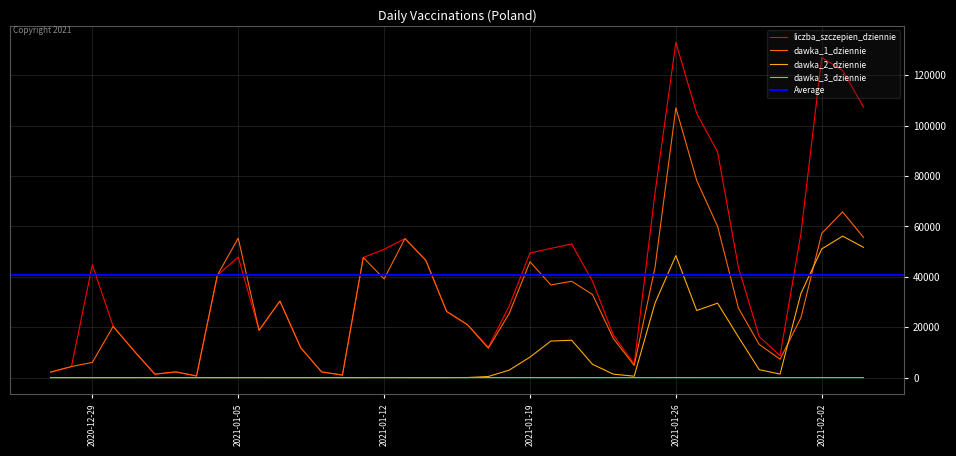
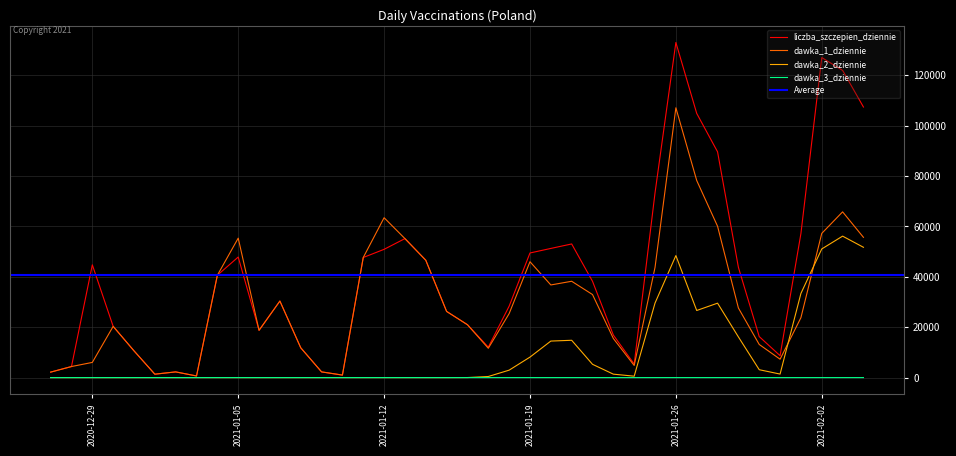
dawka_1_dziennie, 2021-01-12: 39000 -> 63000
